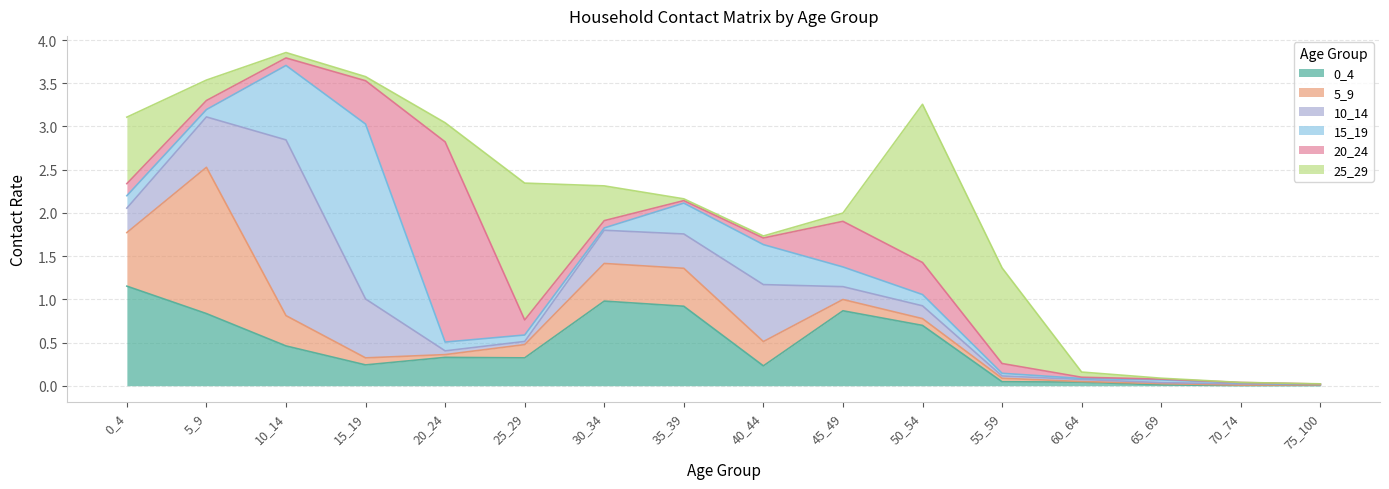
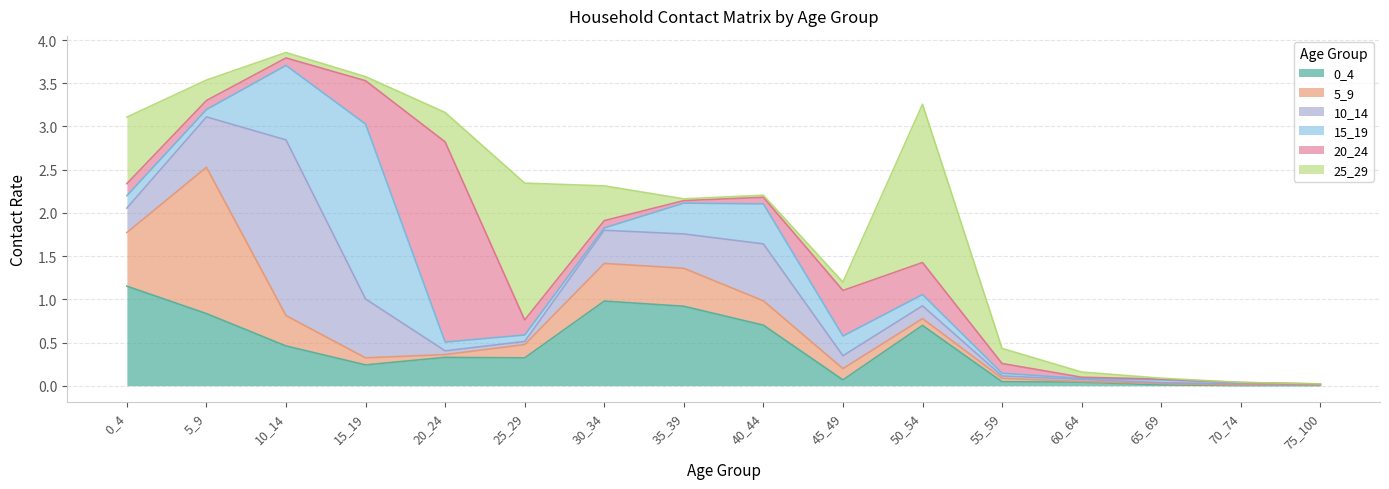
25_29, 20_24: 0.2 -> 0.3
0_4, 40_44: 0.2 -> 0.7
0_4, 45_49: 0.9 -> 0.1
25_29, 55_59: 1.1 -> 0.2
